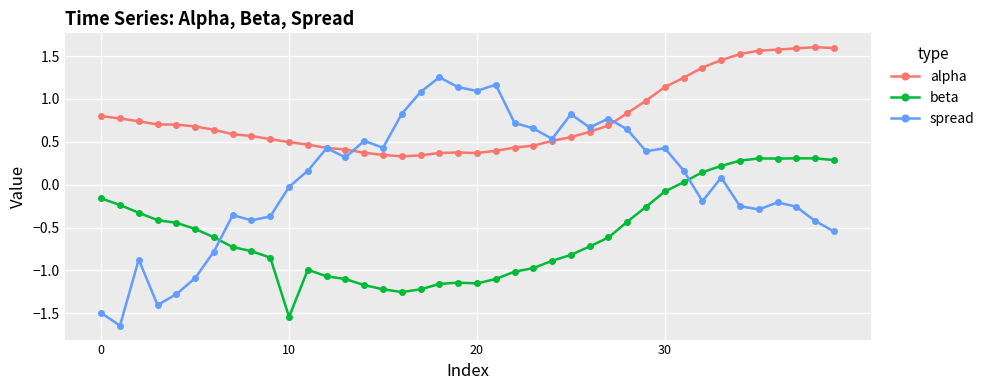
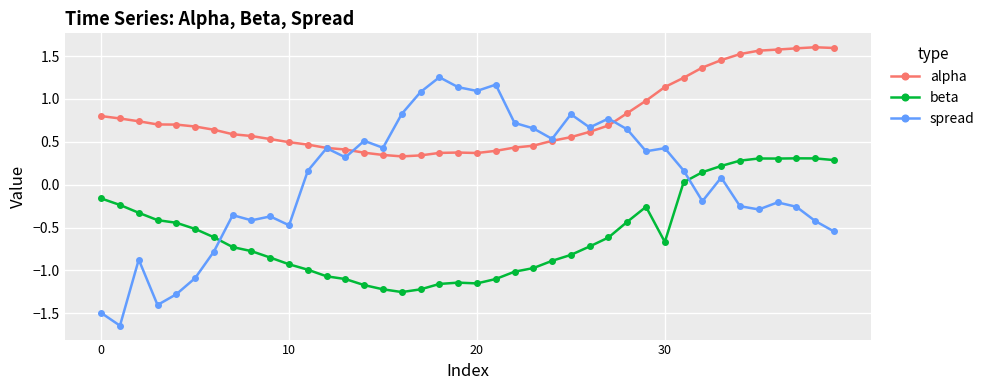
beta, 10: -1.5 -> -0.9
spread, 10: 0.0 -> -0.5
beta, 30: -0.1 -> -0.7
